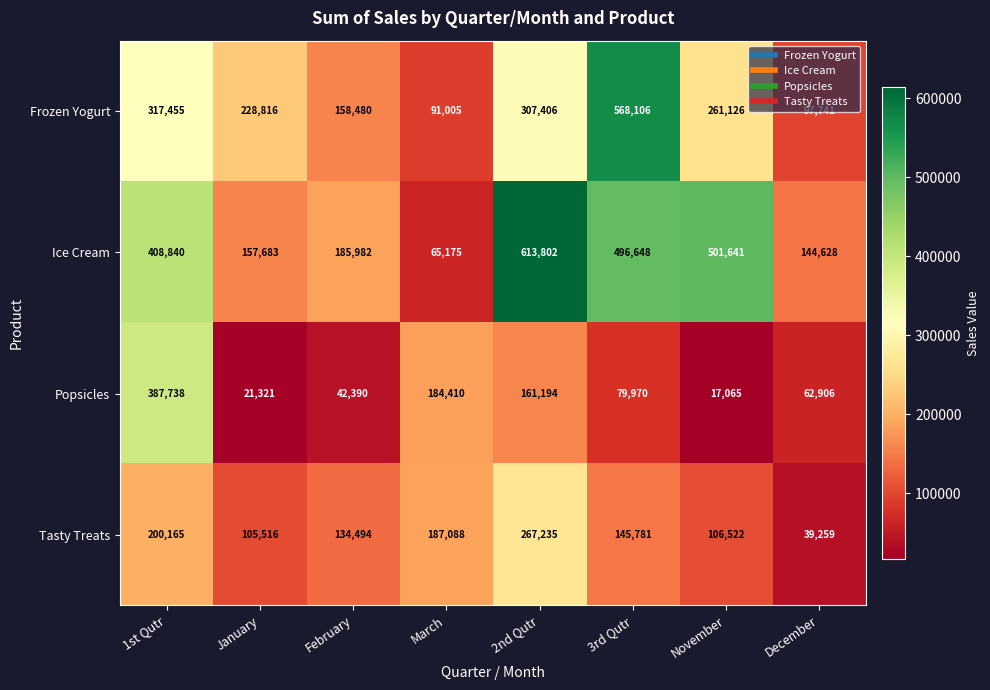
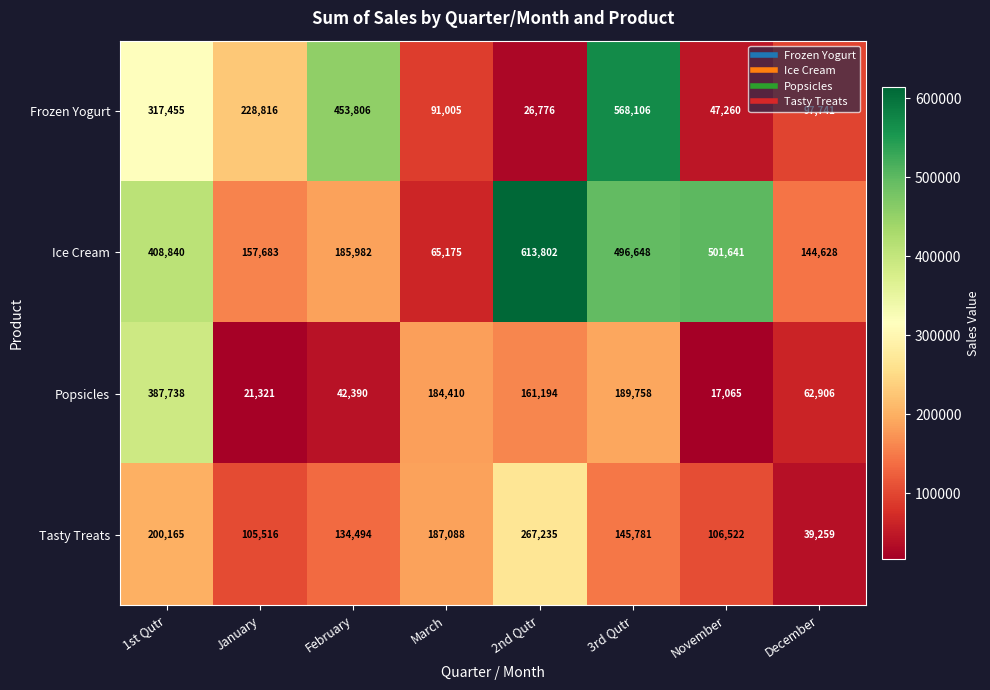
Frozen Yogurt, February: 158,480 -> 453,806
Frozen Yogurt, 2nd Qutr: 307,406 -> 26,776
Frozen Yogurt, November: 261,126 -> 47,260
Popsicles, 3rd Qutr: 79,970 -> 189,758
